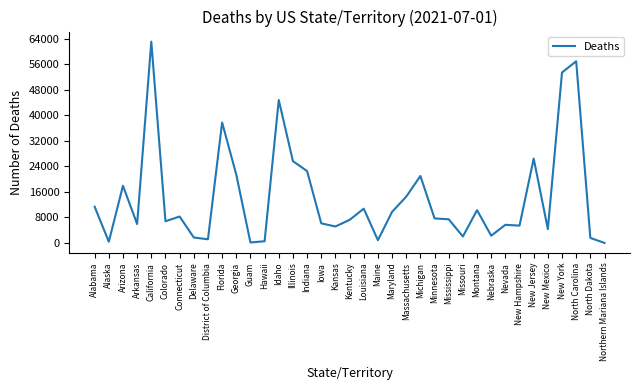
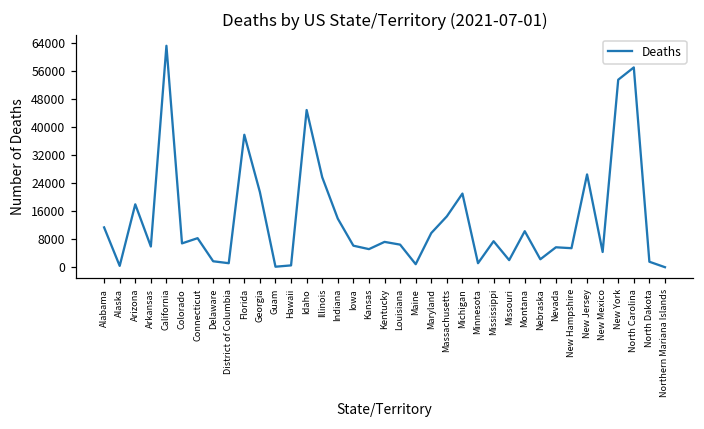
Indiana: 23000 -> 14000
Louisiana: 11000 -> 6000
Minnesota: 8000 -> 1000
